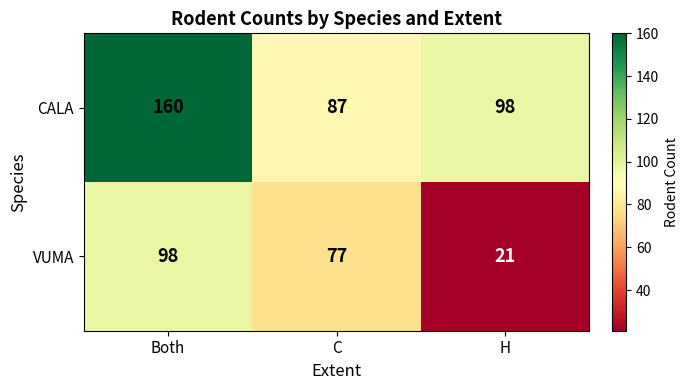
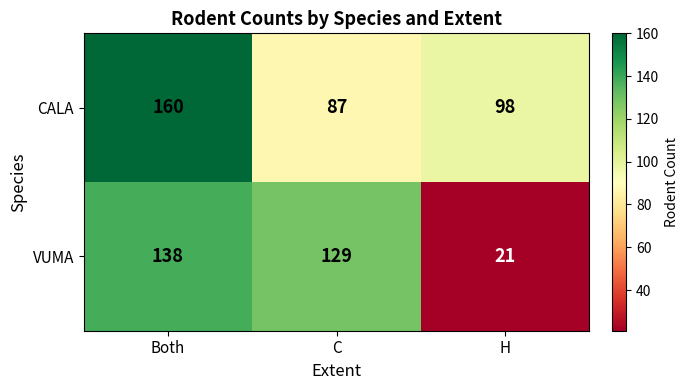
VUMA, Both: 98 -> 138
VUMA, C: 77 -> 129
